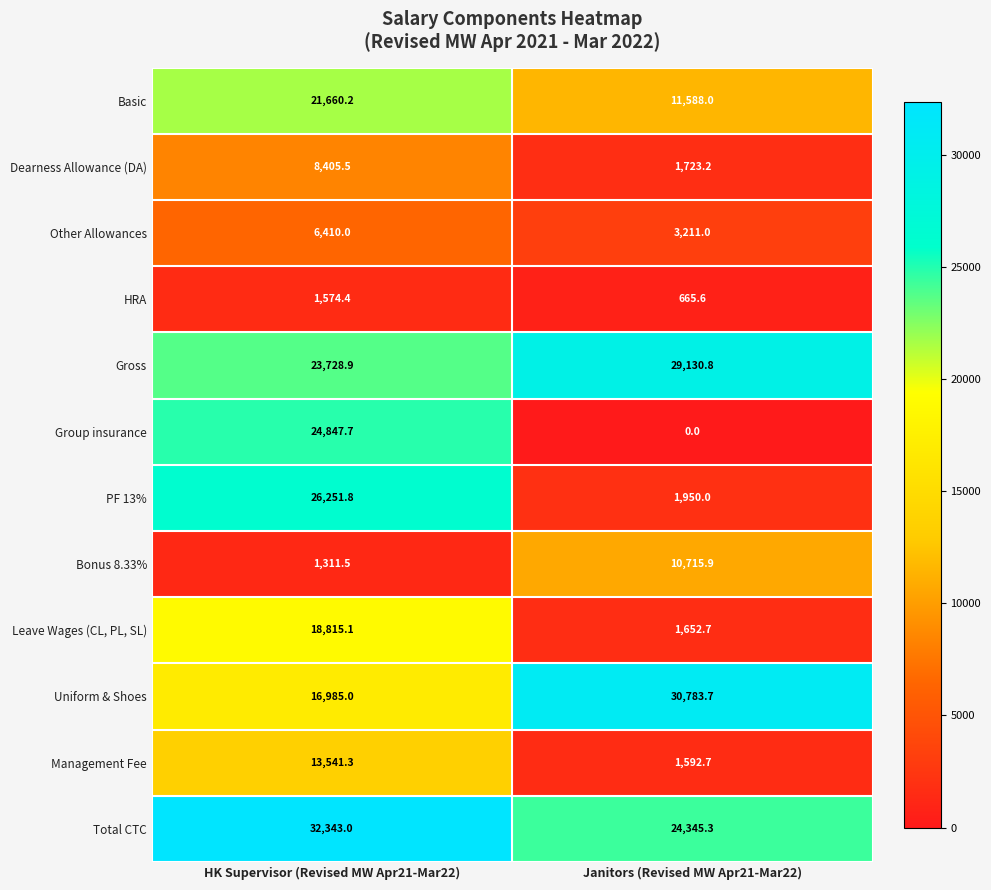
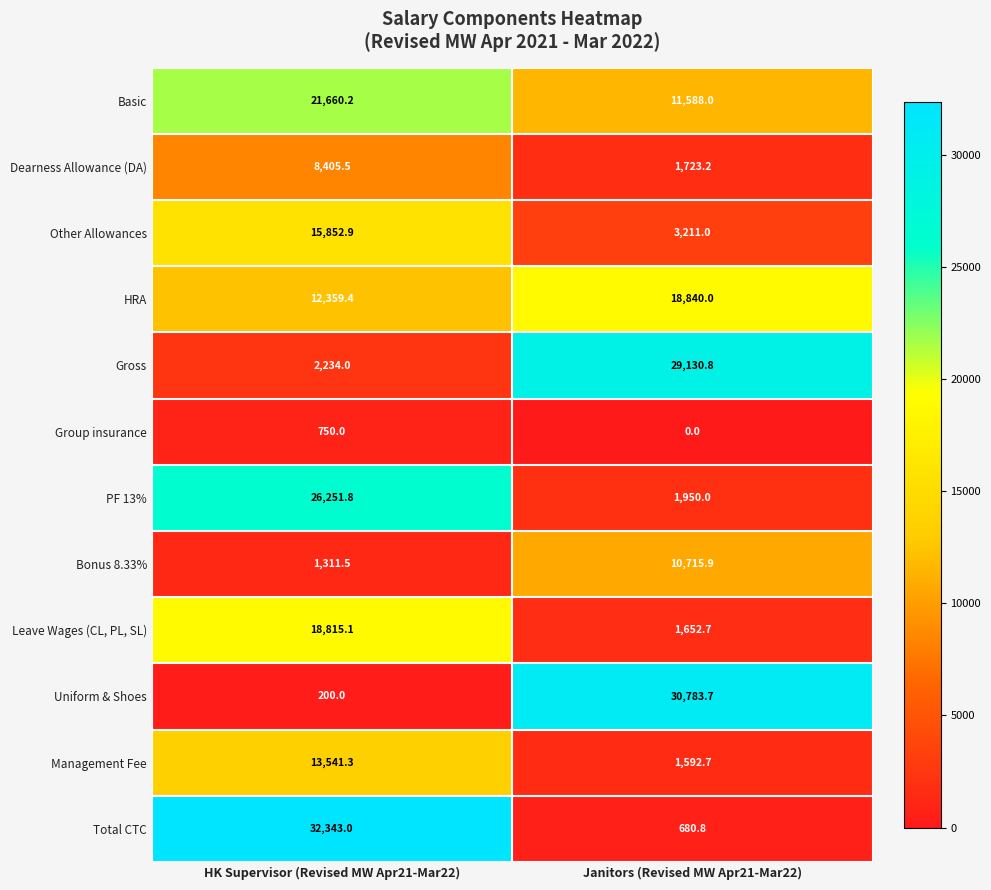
Other Allowances, HK Supervisor (Revised MW Apr21-Mar22): 6,410.0 -> 15,852.9
HRA, HK Supervisor (Revised MW Apr21-Mar22): 1,574.4 -> 12,359.4
HRA, Janitors (Revised MW Apr21-Mar22): 665.6 -> 18,840.0
Gross, HK Supervisor (Revised MW Apr21-Mar22): 23,728.9 -> 2,234.0
Group insurance, HK Supervisor (Revised MW Apr21-Mar22): 24,847.7 -> 750.0
Uniform & Shoes, HK Supervisor (Revised MW Apr21-Mar22): 16,985.0 -> 200.0
Total CTC, Janitors (Revised MW Apr21-Mar22): 24,345.3 -> 680.8
